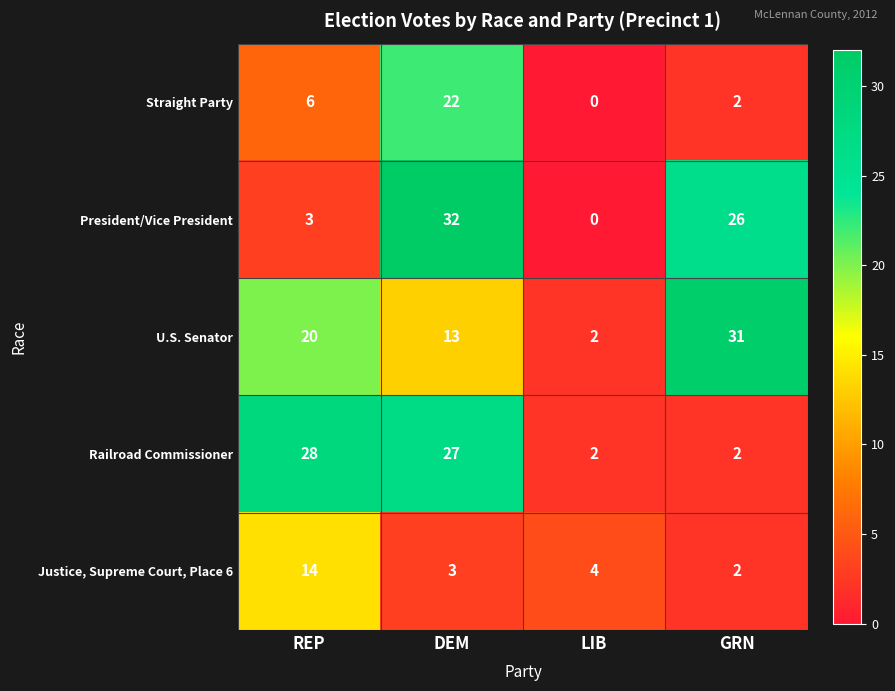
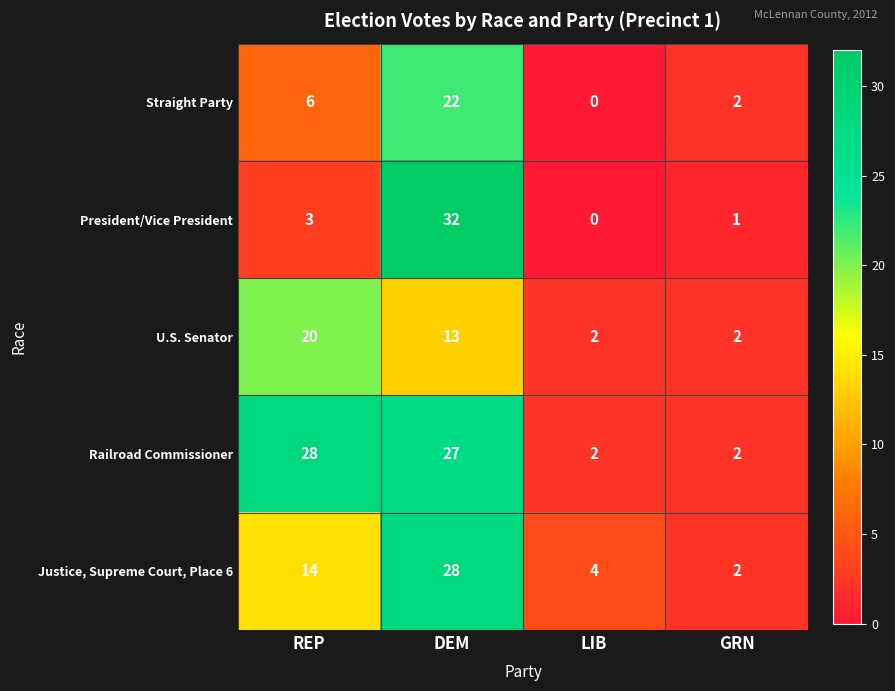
President/Vice President, GRN: 26 -> 1
U.S. Senator, GRN: 31 -> 2
Justice, Supreme Court, Place 6, DEM: 3 -> 28
